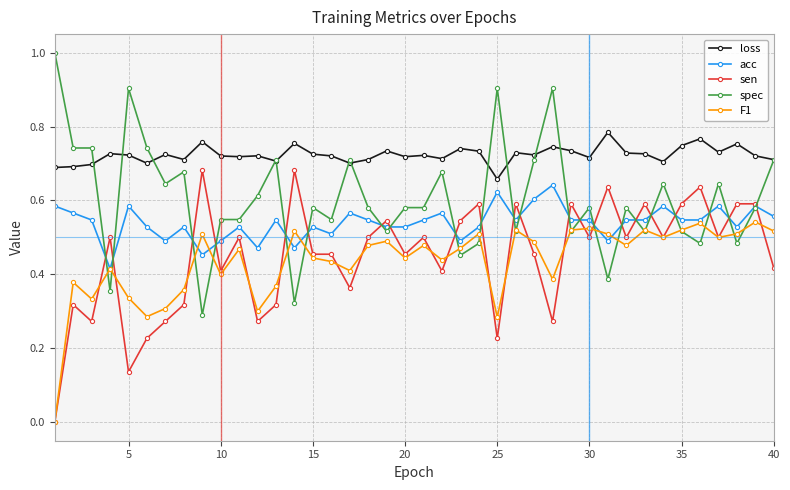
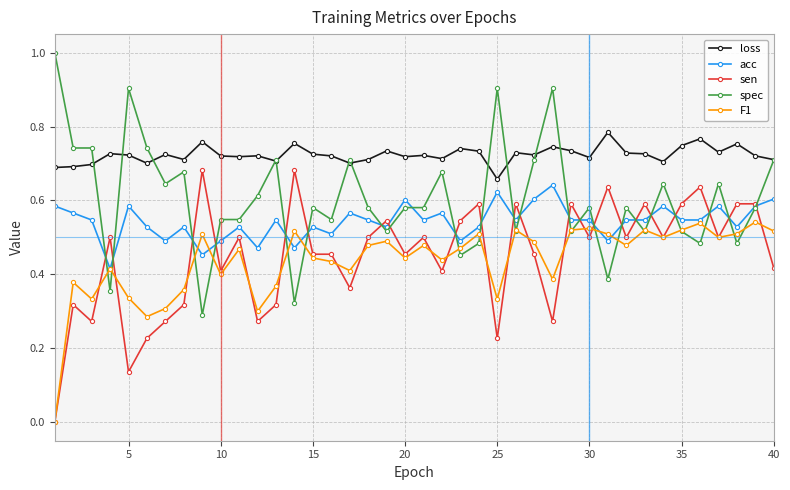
acc, 20: 0.53 -> 0.60
F1, 25: 0.28 -> 0.33
acc, 40: 0.56 -> 0.60
